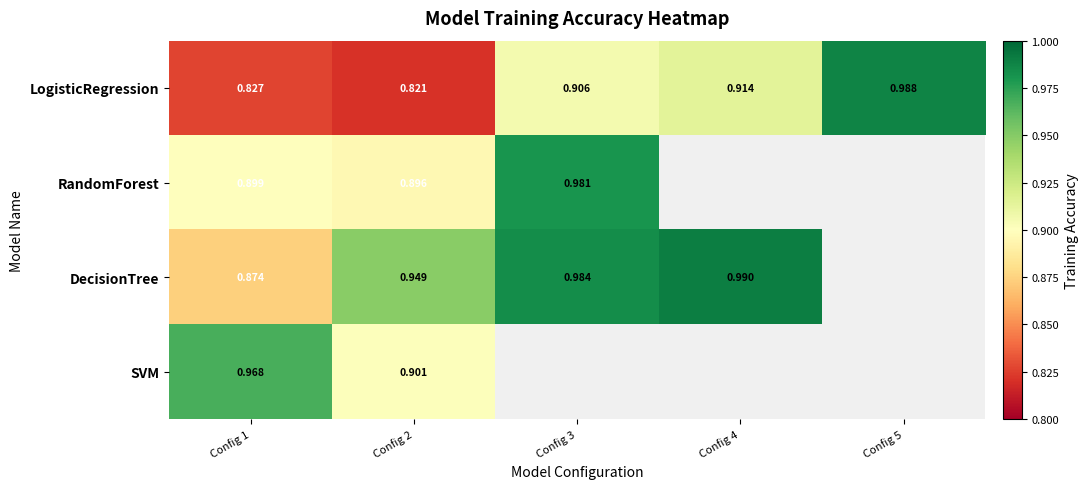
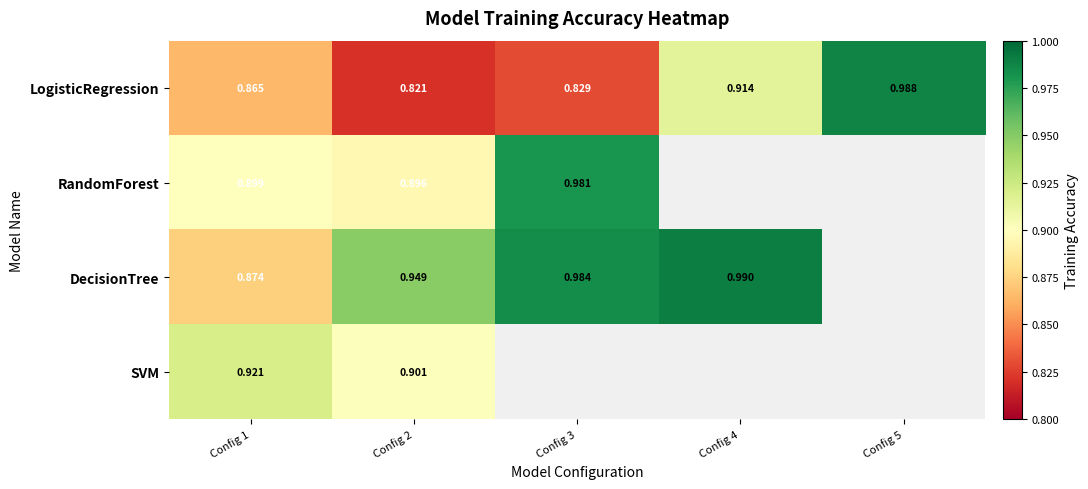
LogisticRegression, Config 1: 0.827 -> 0.865
LogisticRegression, Config 3: 0.906 -> 0.829
SVM, Config 1: 0.968 -> 0.921
